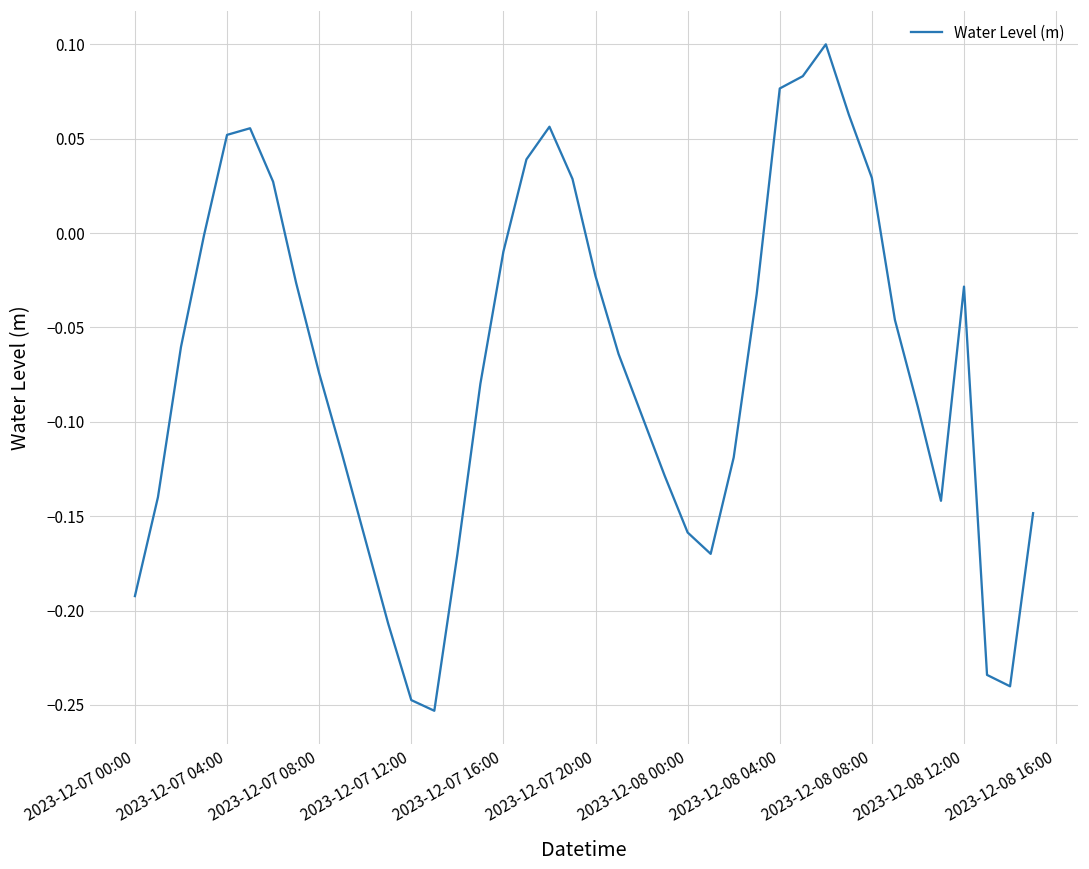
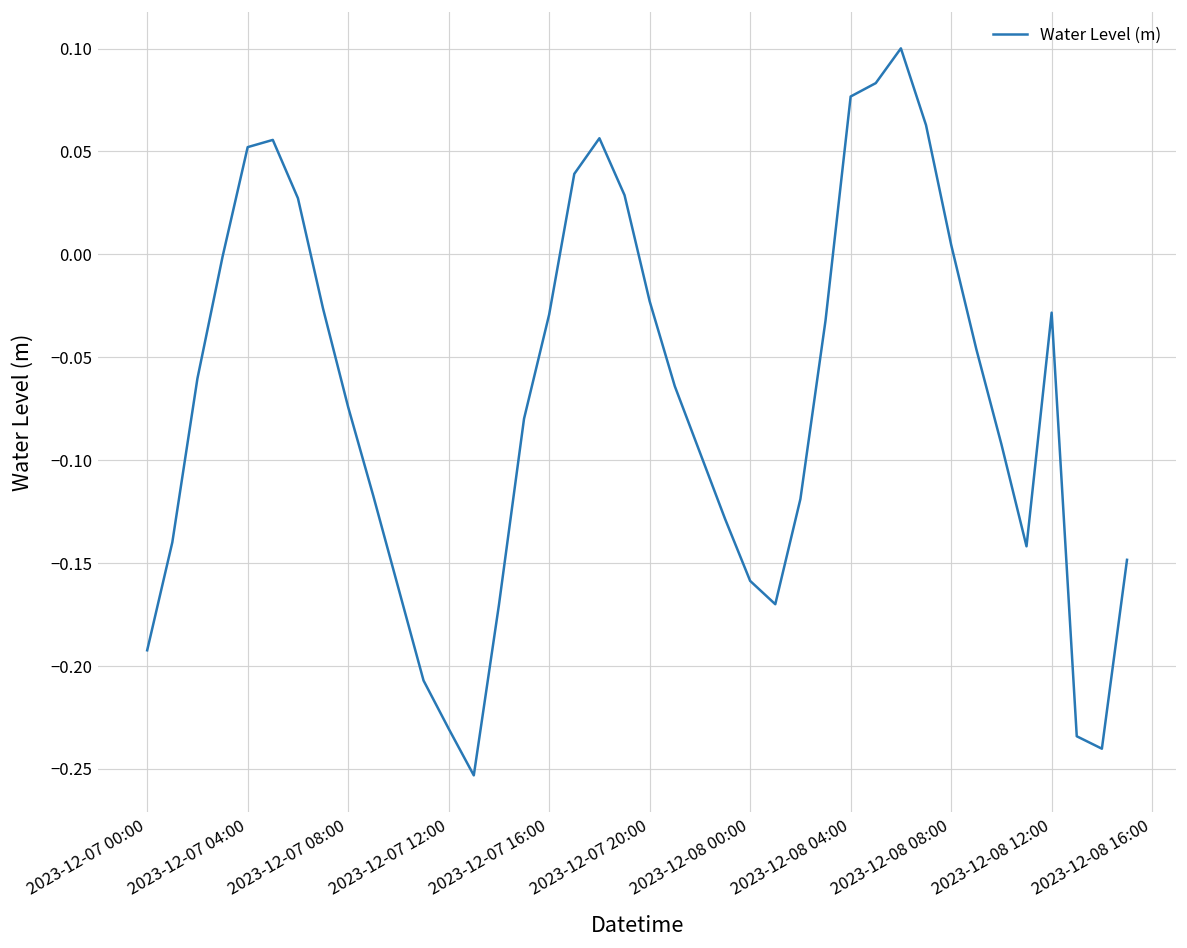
2023-12-07 12:00: -0.247 -> -0.230
2023-12-07 16:00: -0.010 -> -0.029
2023-12-08 08:00: 0.029 -> 0.005
